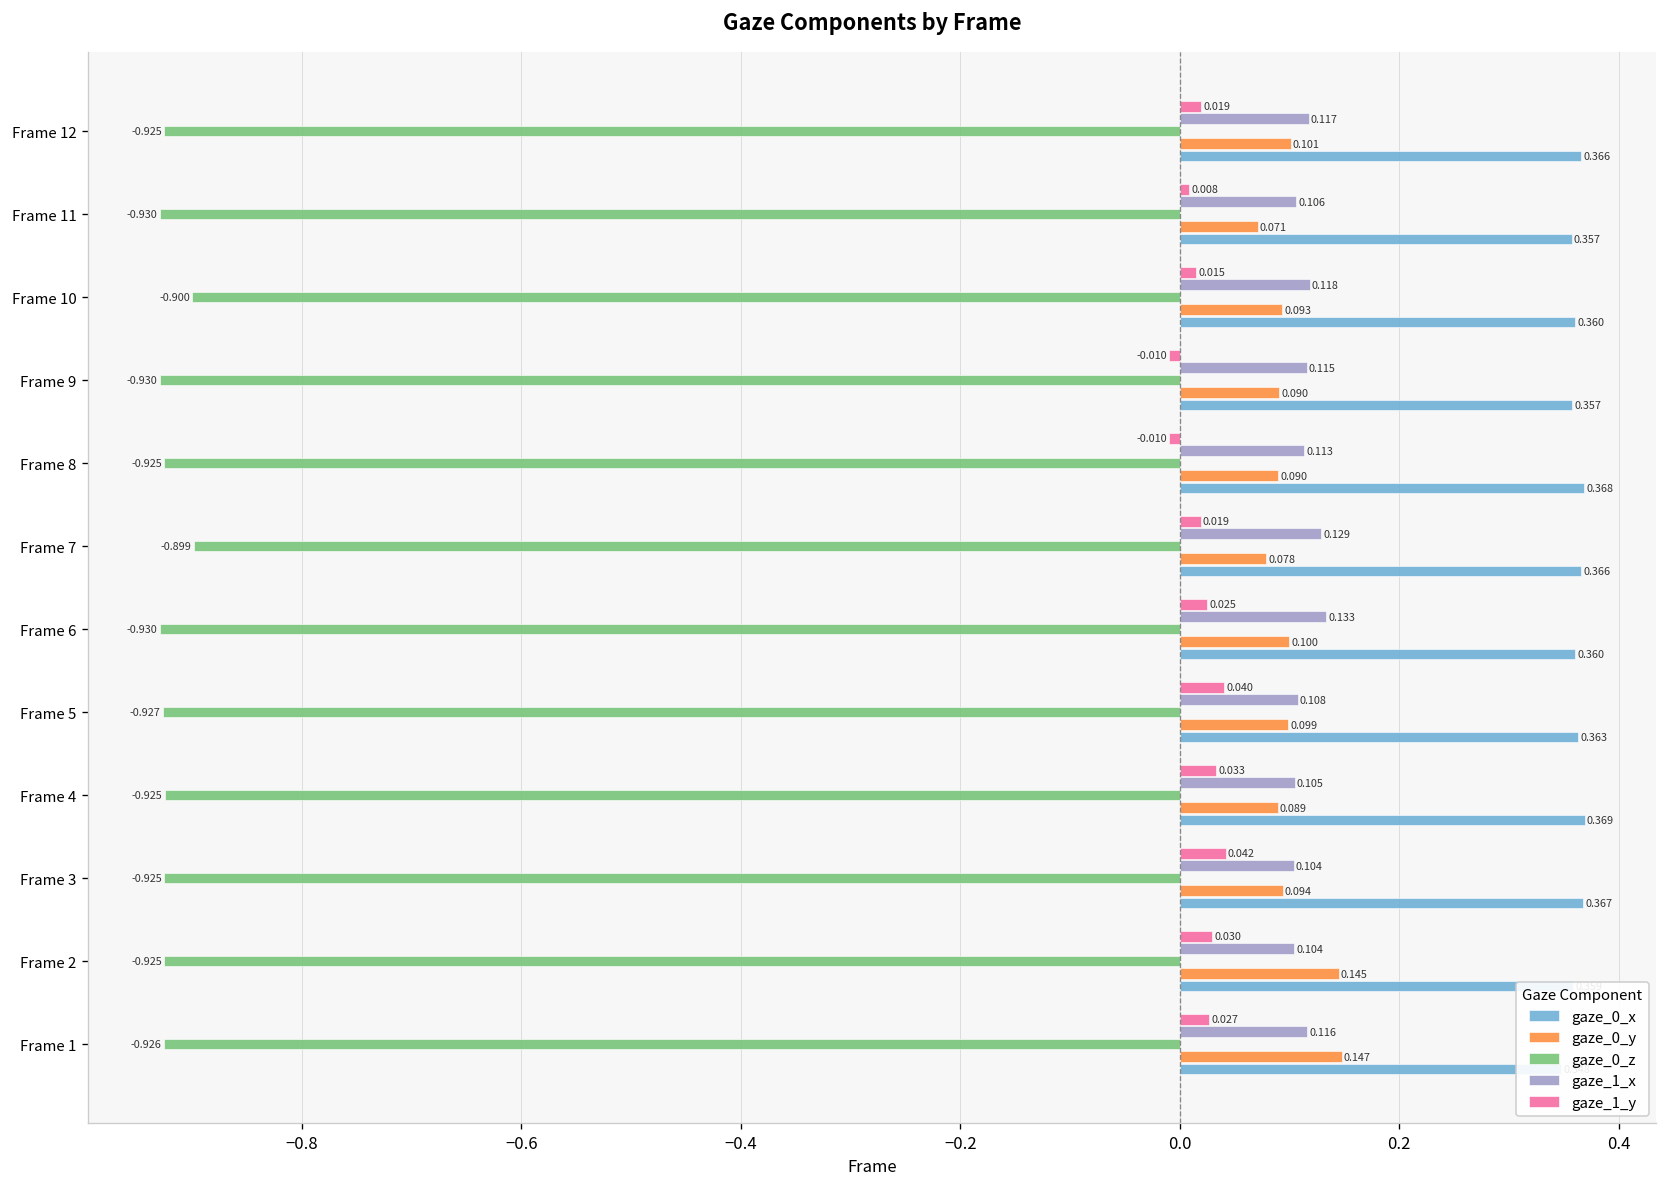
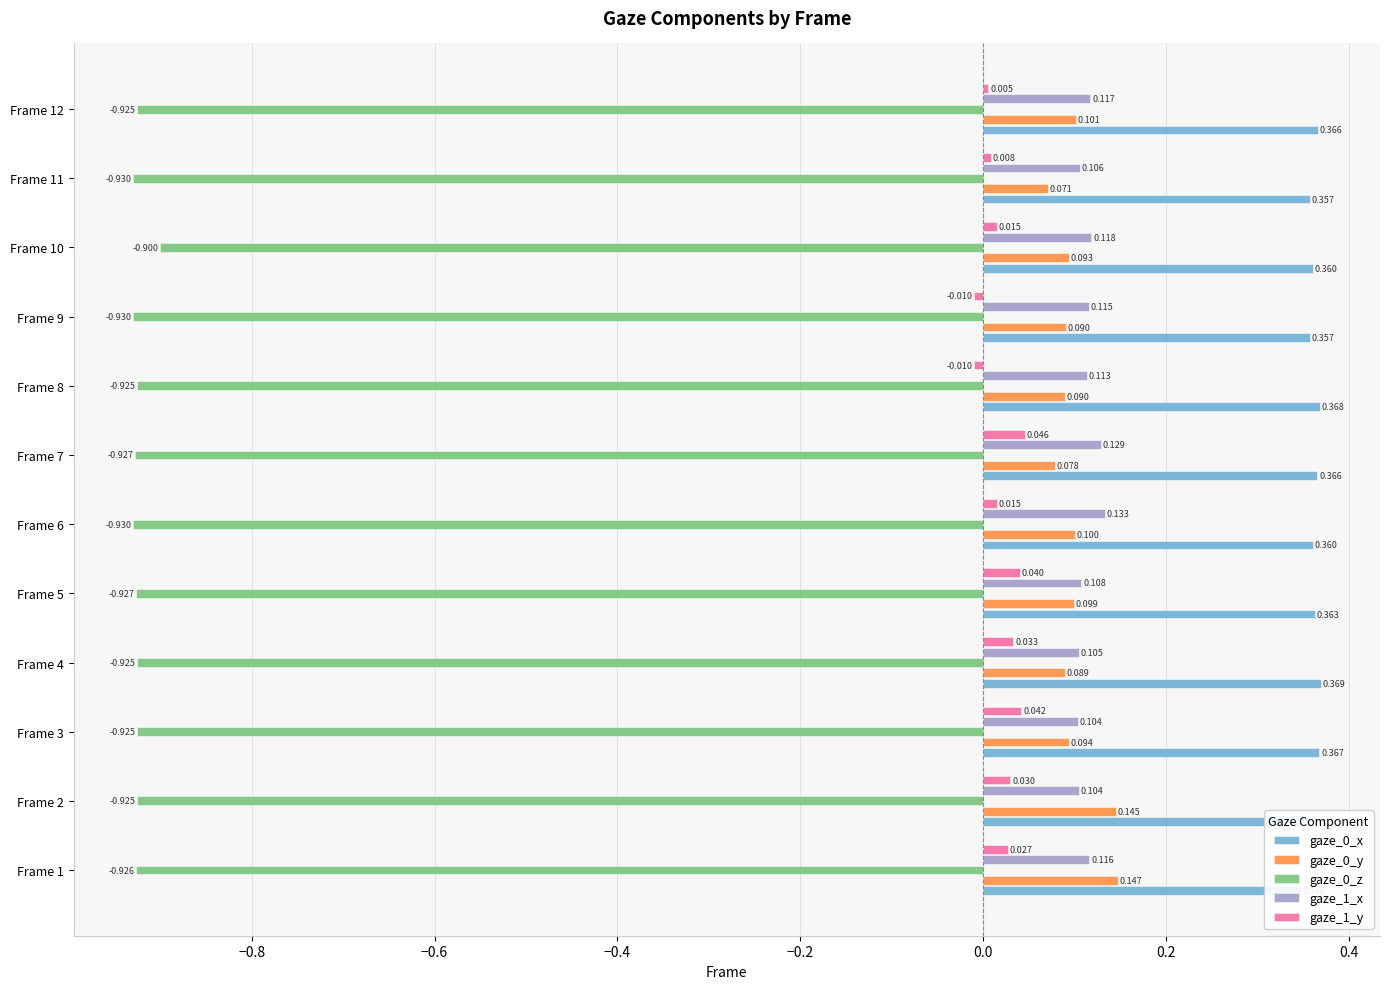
gaze_1_y, Frame 12: 0.019 -> 0.005
gaze_1_y, Frame 7: 0.019 -> 0.046
gaze_0_z, Frame 7: -0.899 -> -0.927
gaze_1_y, Frame 6: 0.025 -> 0.015
